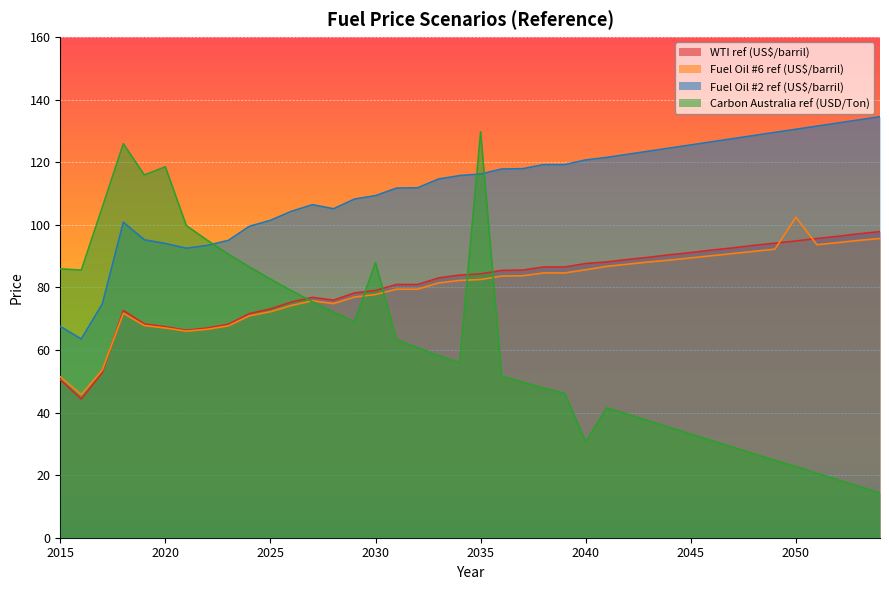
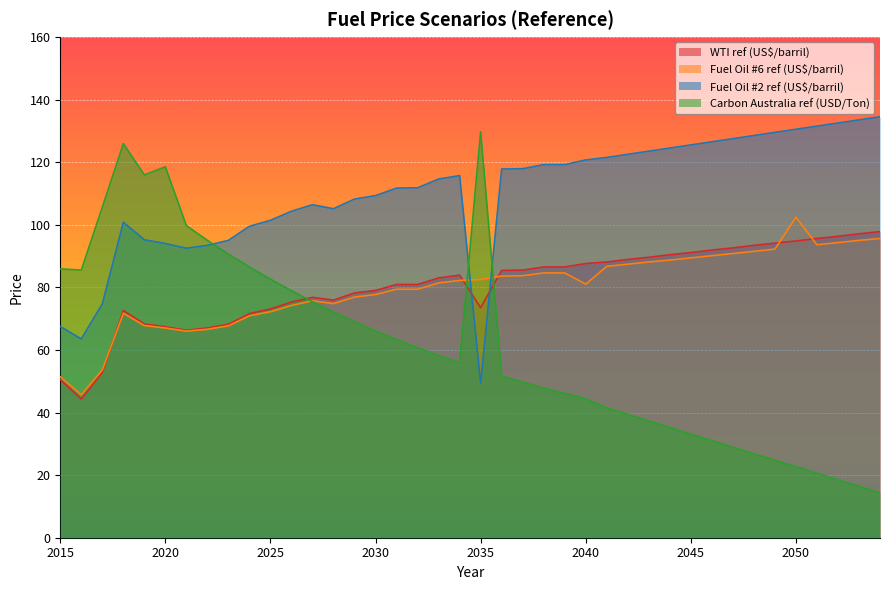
Carbon Australia ref (USD/Ton), 2030: 88 -> 66
WTI ref (US$/barril), 2035: 84 -> 74
Fuel Oil #2 ref (US$/barril), 2035: 116 -> 49
Fuel Oil #6 ref (US$/barril), 2040: 86 -> 81
Carbon Australia ref (USD/Ton), 2040: 31 -> 44
